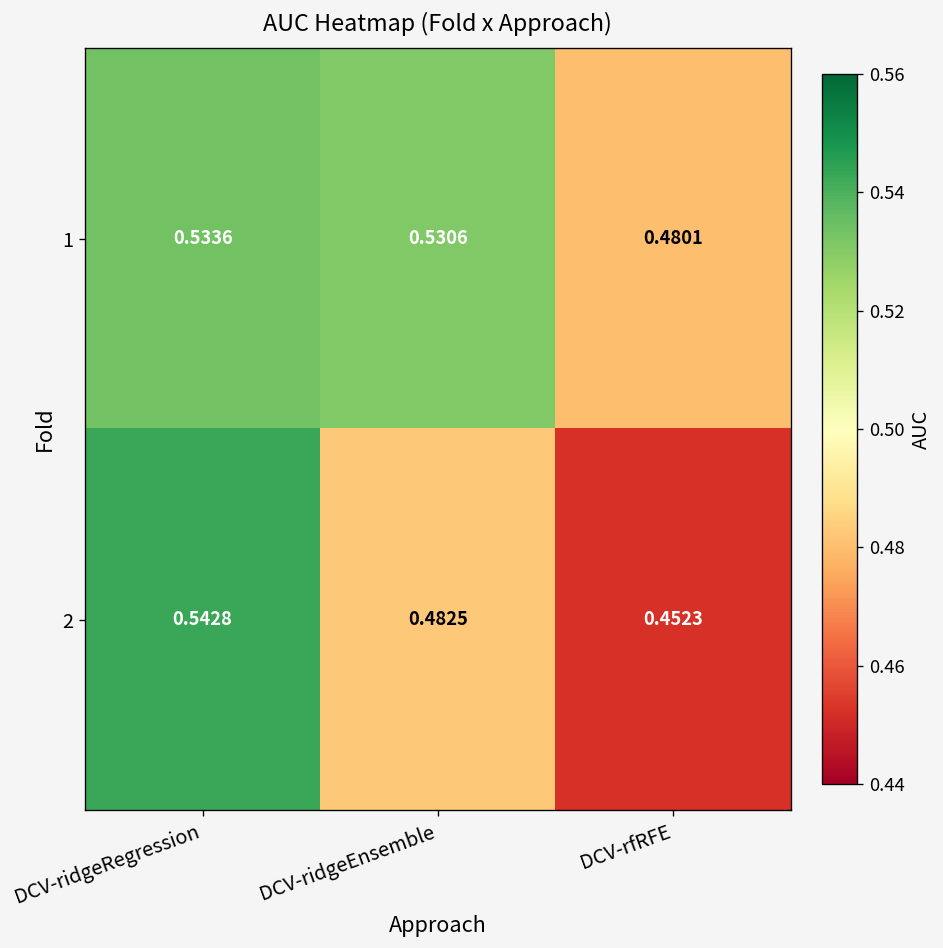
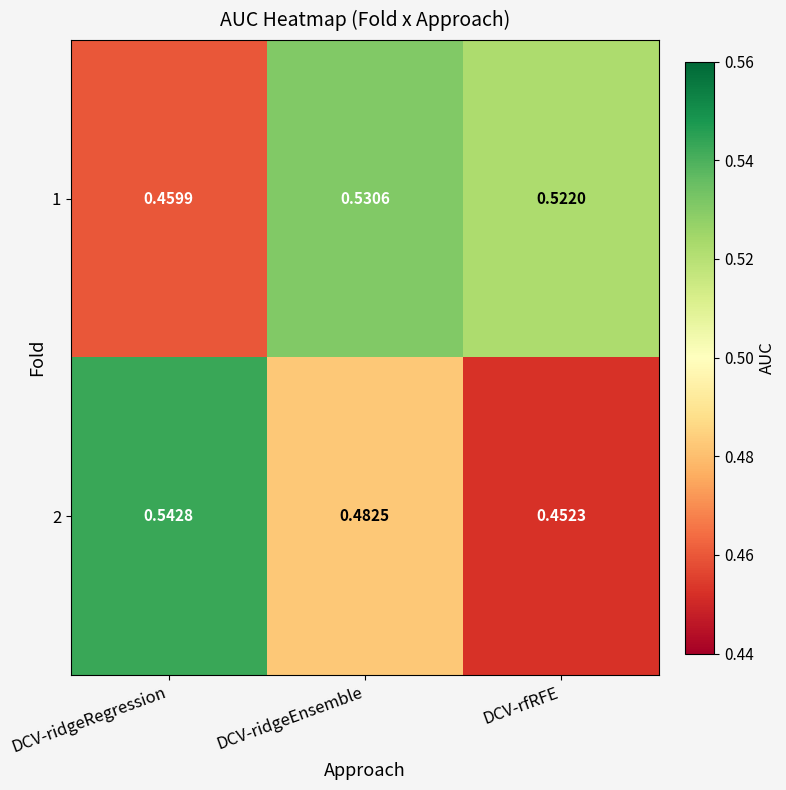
1, DCV-ridgeRegression: 0.5336 -> 0.4599
1, DCV-rfRFE: 0.4801 -> 0.5220
